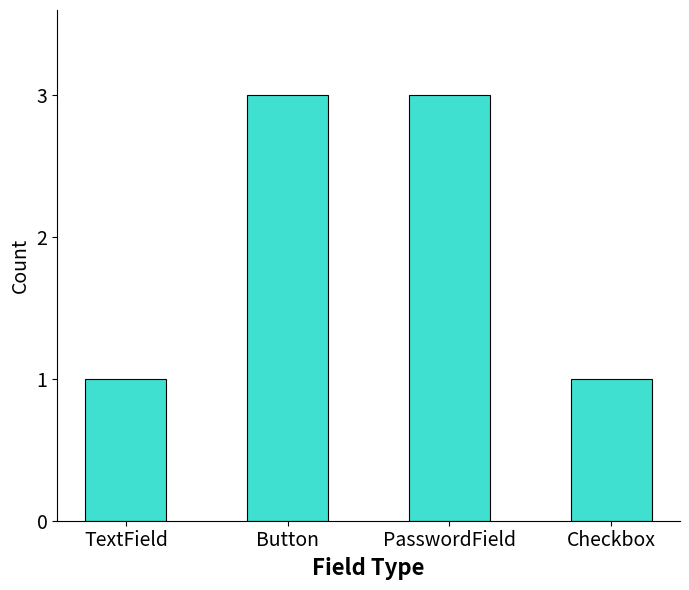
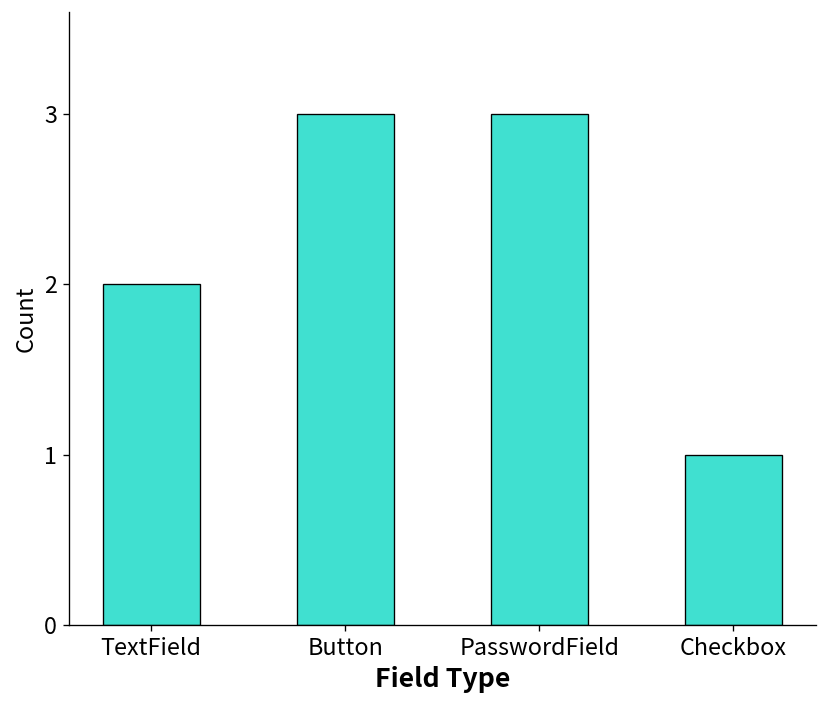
TextField: 1 -> 2
